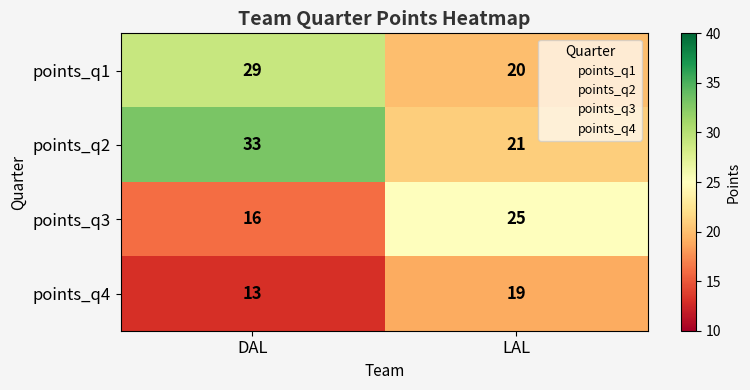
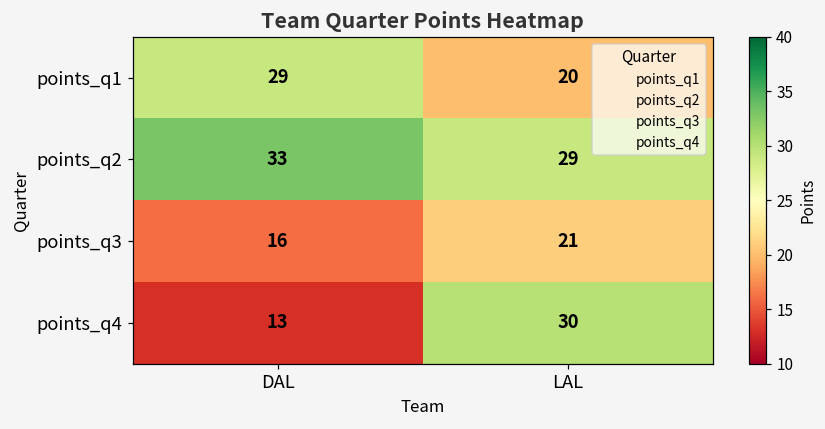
points_q2, LAL: 21 -> 29
points_q3, LAL: 25 -> 21
points_q4, LAL: 19 -> 30
